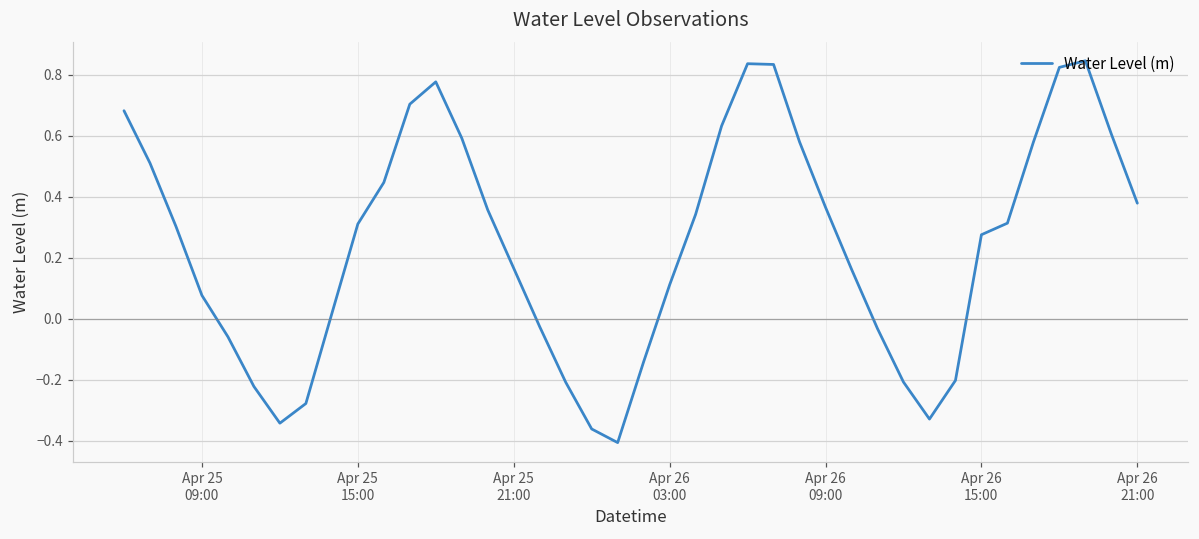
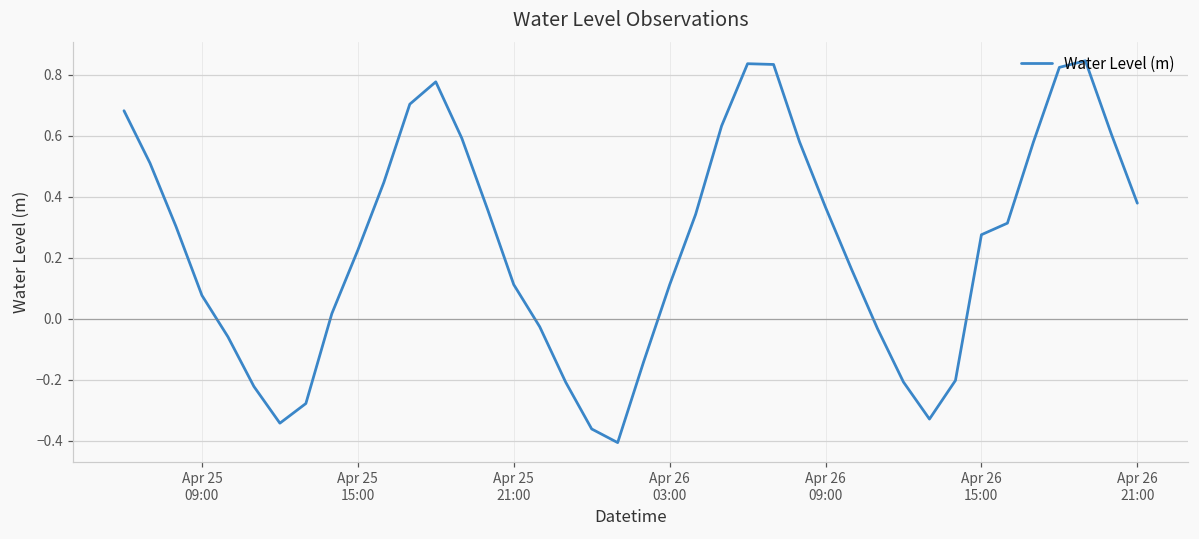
Apr 25 15:00: 0.31 -> 0.23
Apr 25 21:00: 0.17 -> 0.11
